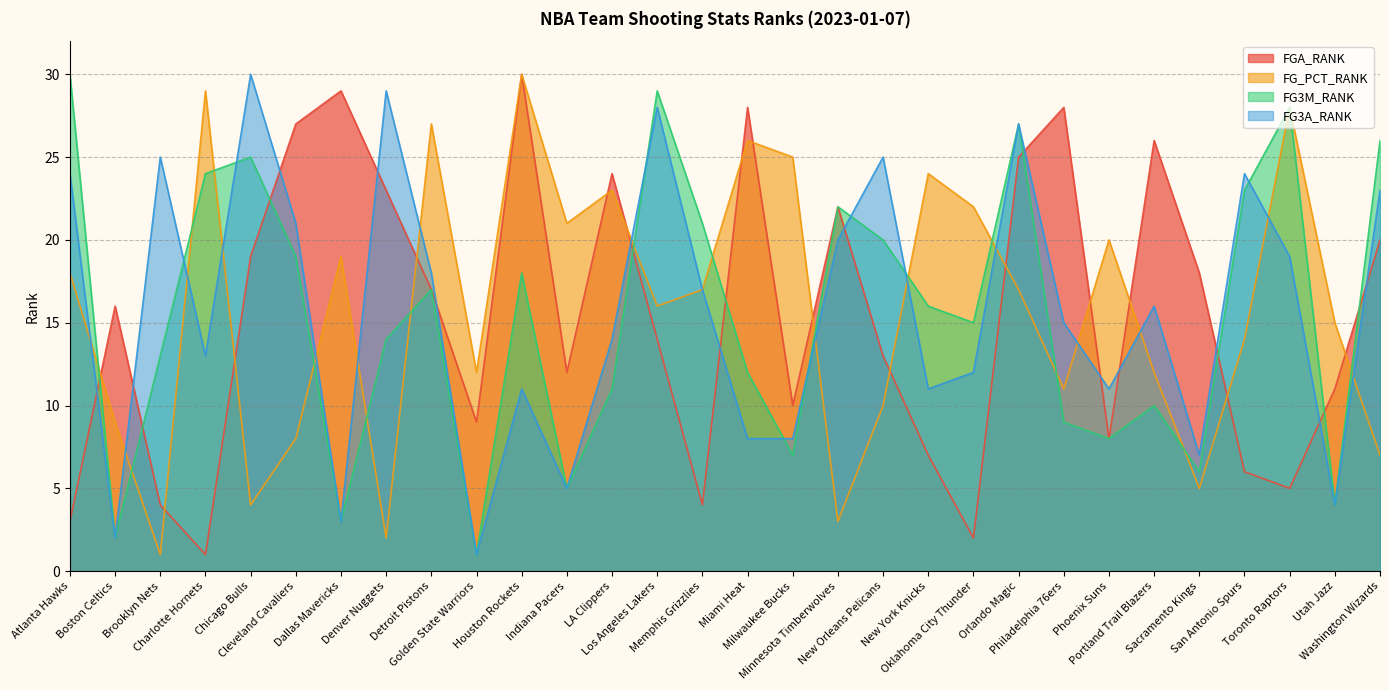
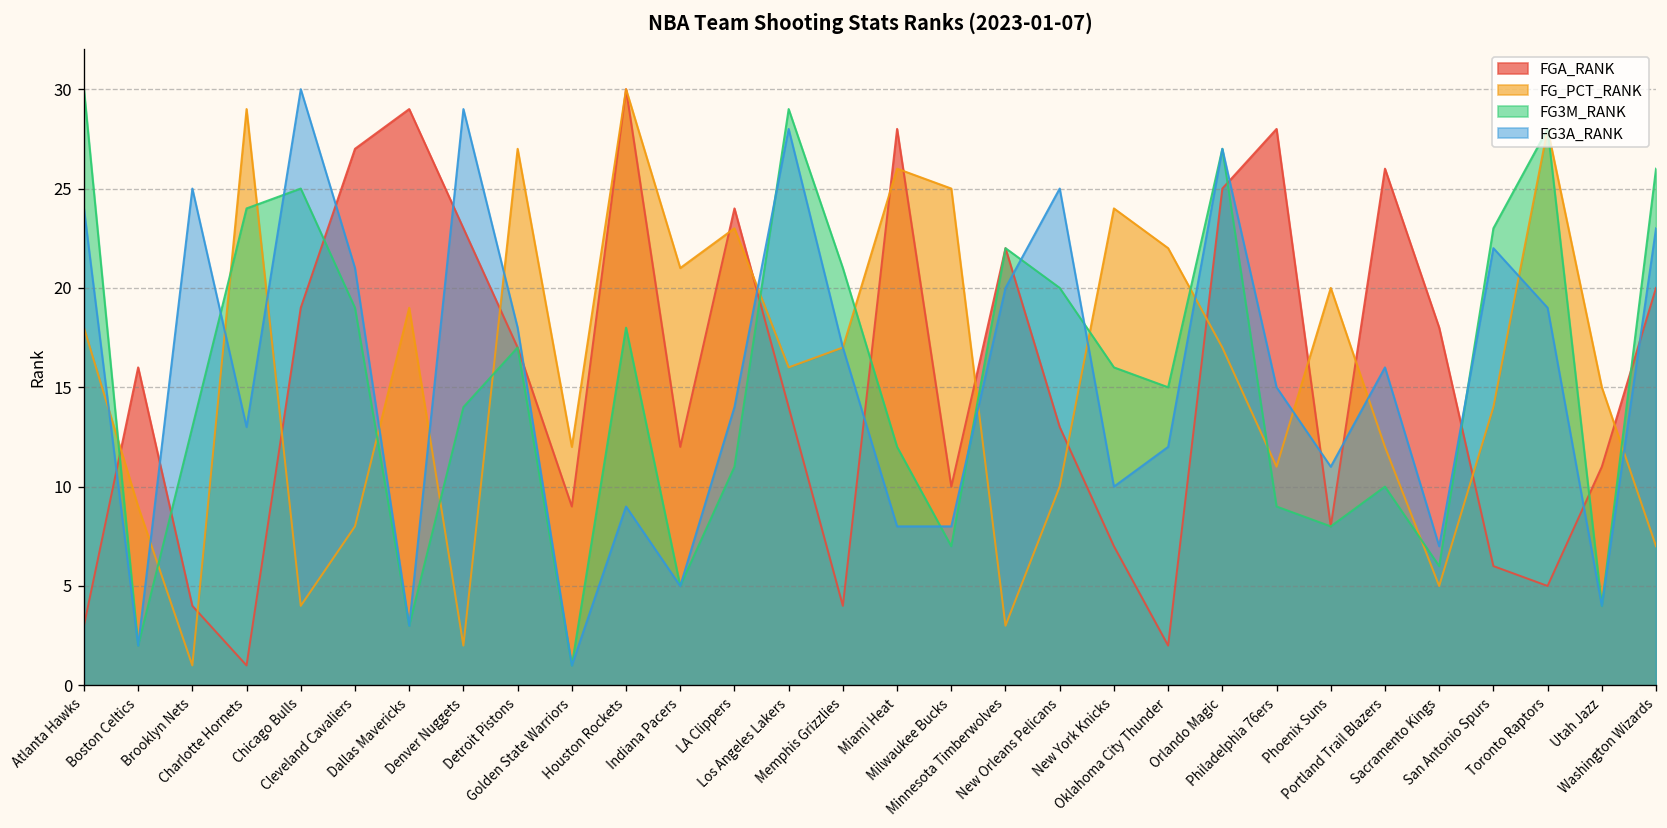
FG3A_RANK, Houston Rockets: 11 -> 9
FG3A_RANK, New York Knicks: 11 -> 10
FG3A_RANK, San Antonio Spurs: 24 -> 22
